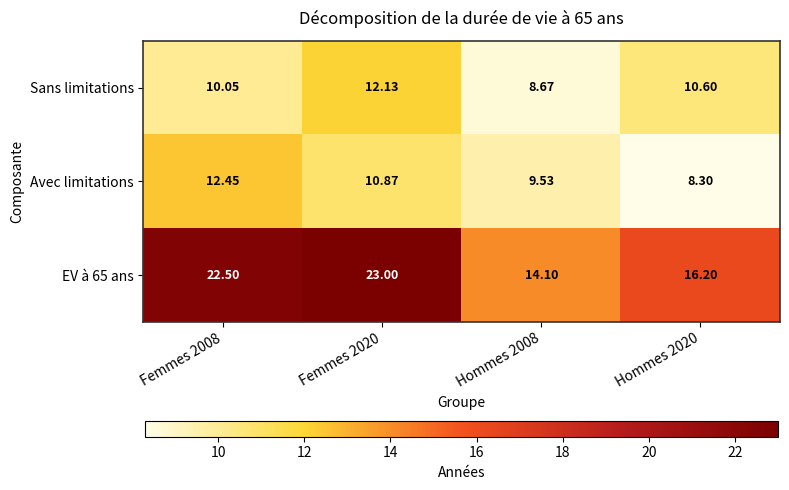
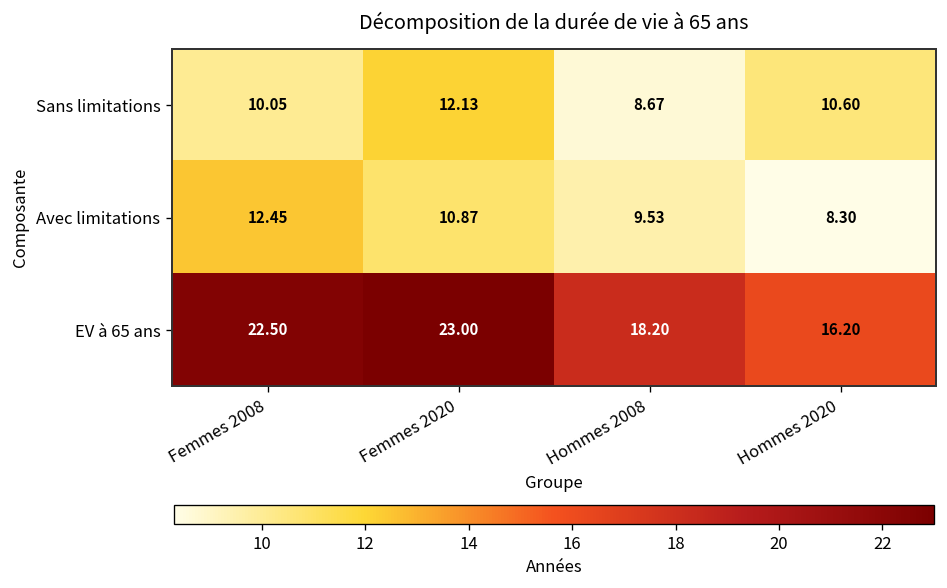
EV à 65 ans, Hommes 2008: 14.10 -> 18.20
